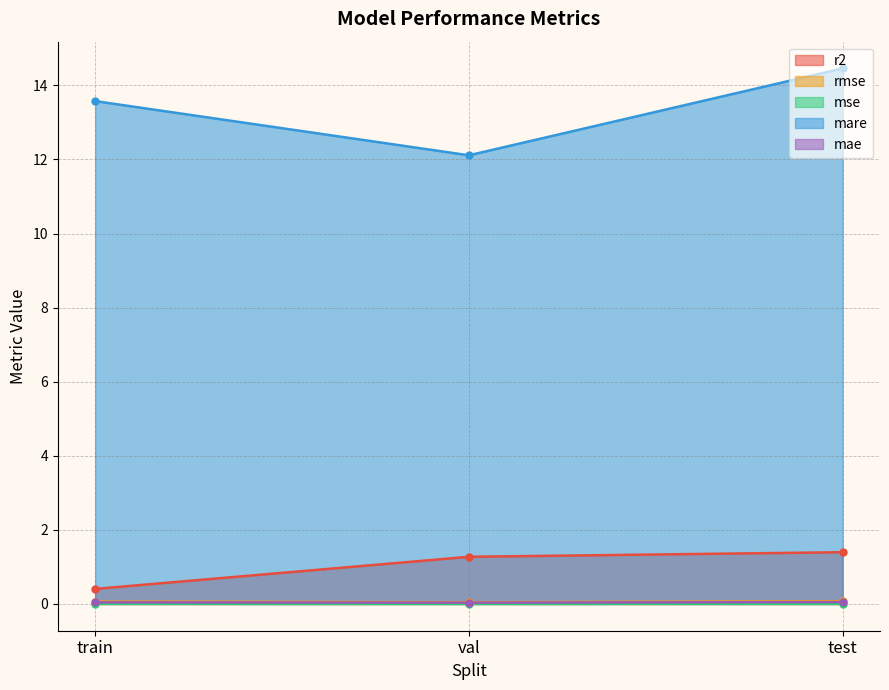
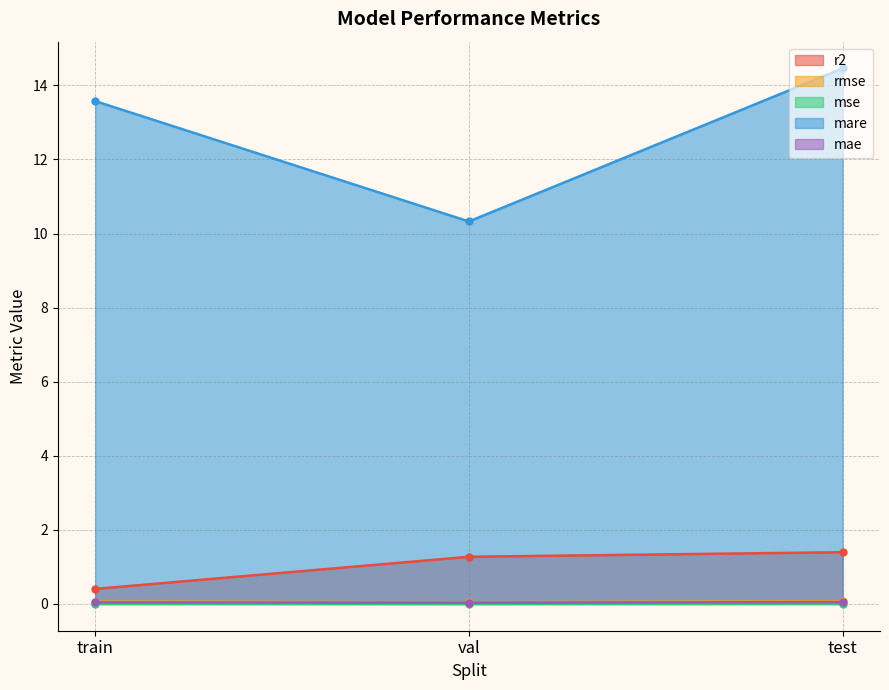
mare, val: 12.1 -> 10.3
